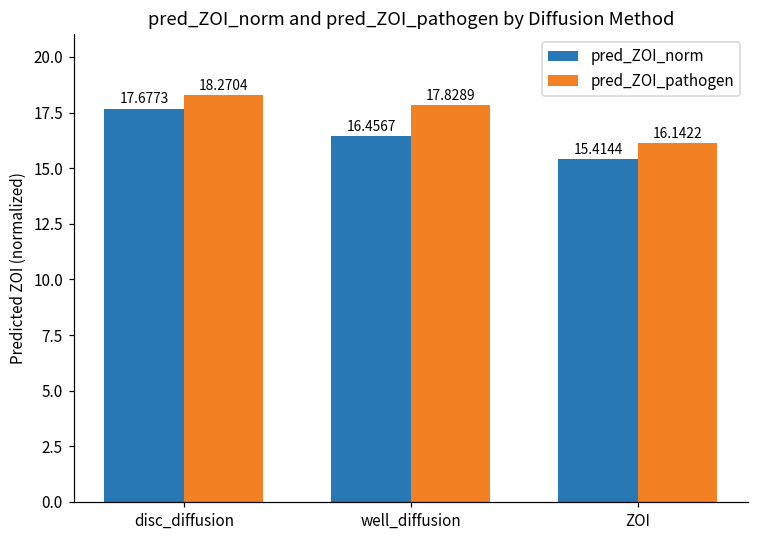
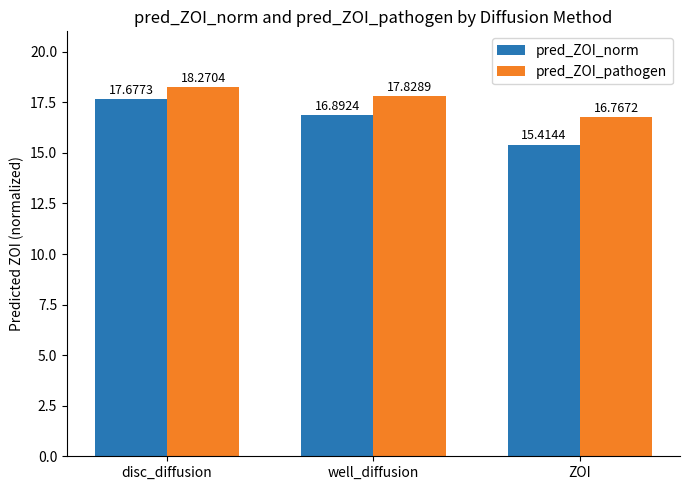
pred_ZOI_norm, well_diffusion: 16.4567 -> 16.8924
pred_ZOI_pathogen, ZOI: 16.1422 -> 16.7672
